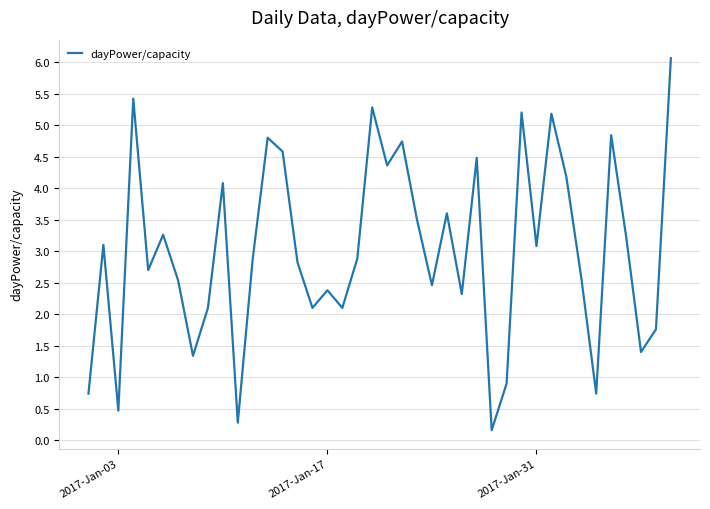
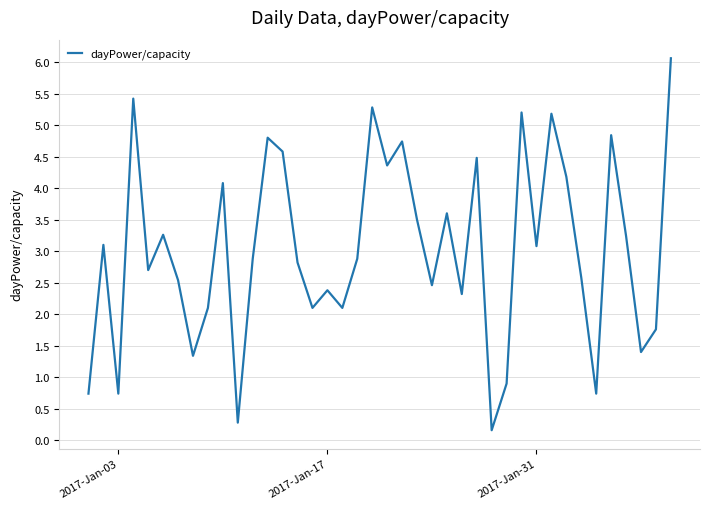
2017-Jan-03: 0.5 -> 0.7
